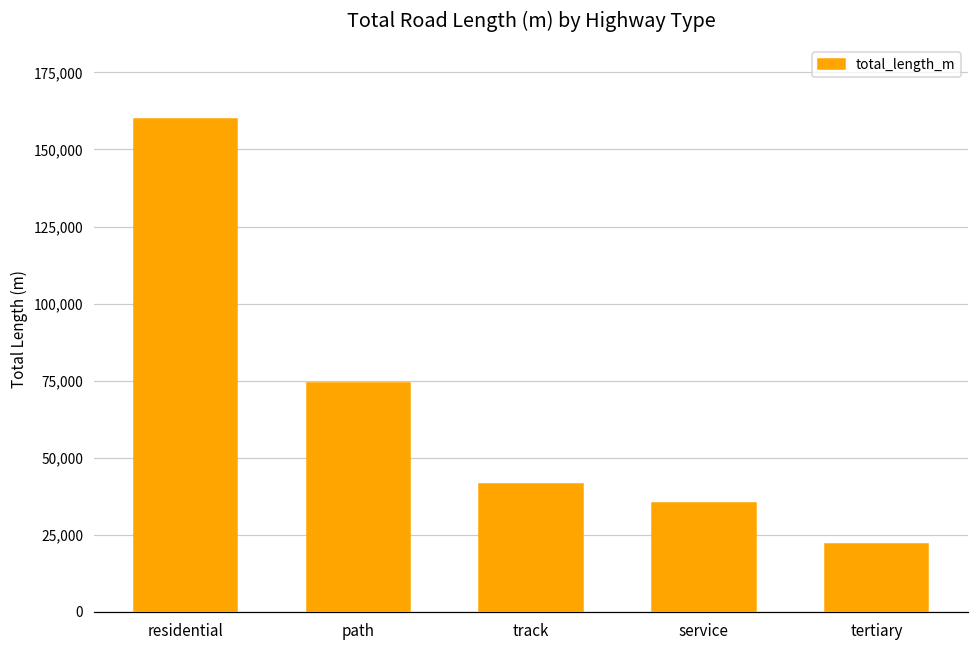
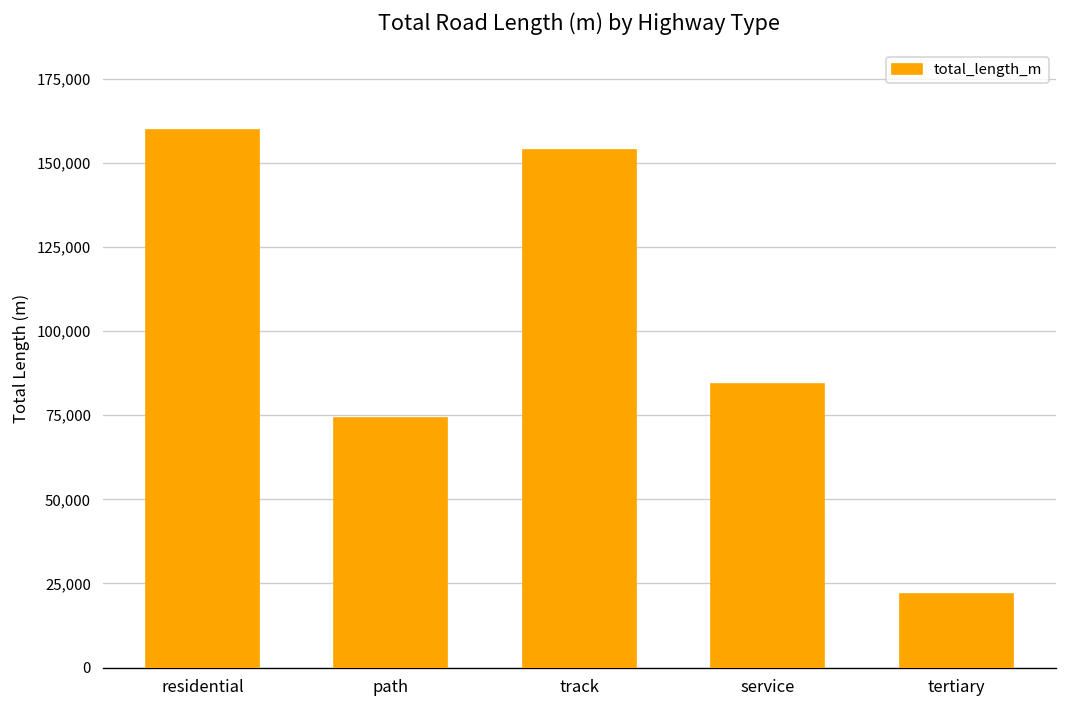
track: 42,000 -> 154,000
service: 35,000 -> 84,000
